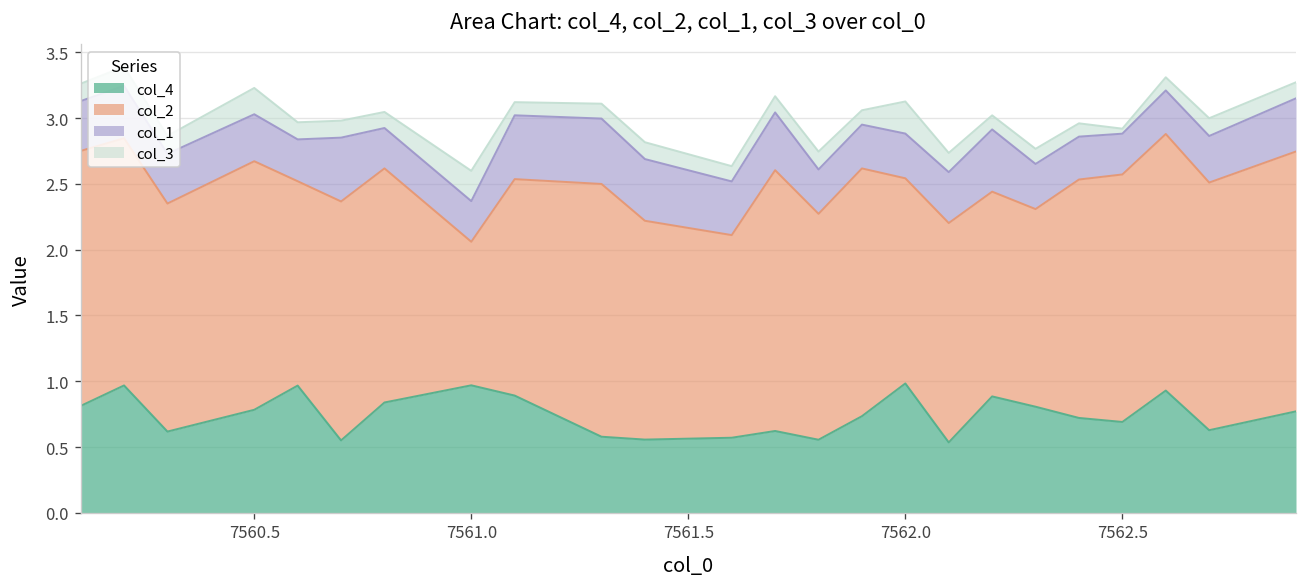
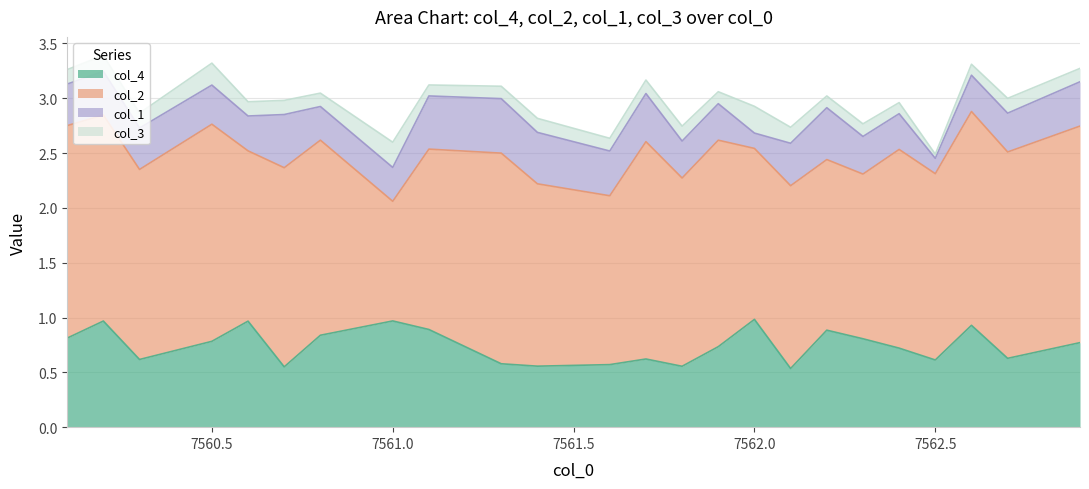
col_2, 7560.5: 1.89 -> 1.98
col_1, 7562.0: 0.34 -> 0.14
col_4, 7562.5: 0.69 -> 0.61
col_2, 7562.5: 1.88 -> 1.70
col_1, 7562.5: 0.31 -> 0.14
